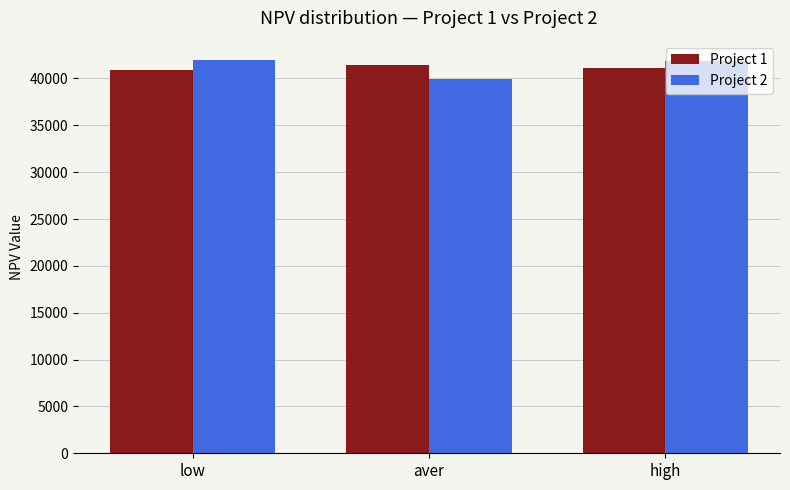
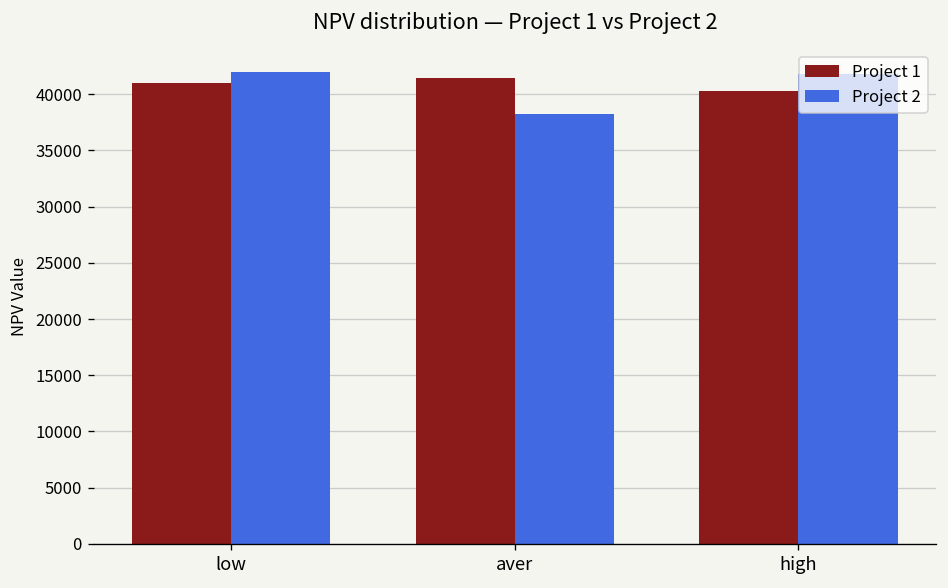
Project 2, aver: 40000 -> 38000
Project 1, high: 41000 -> 40000
